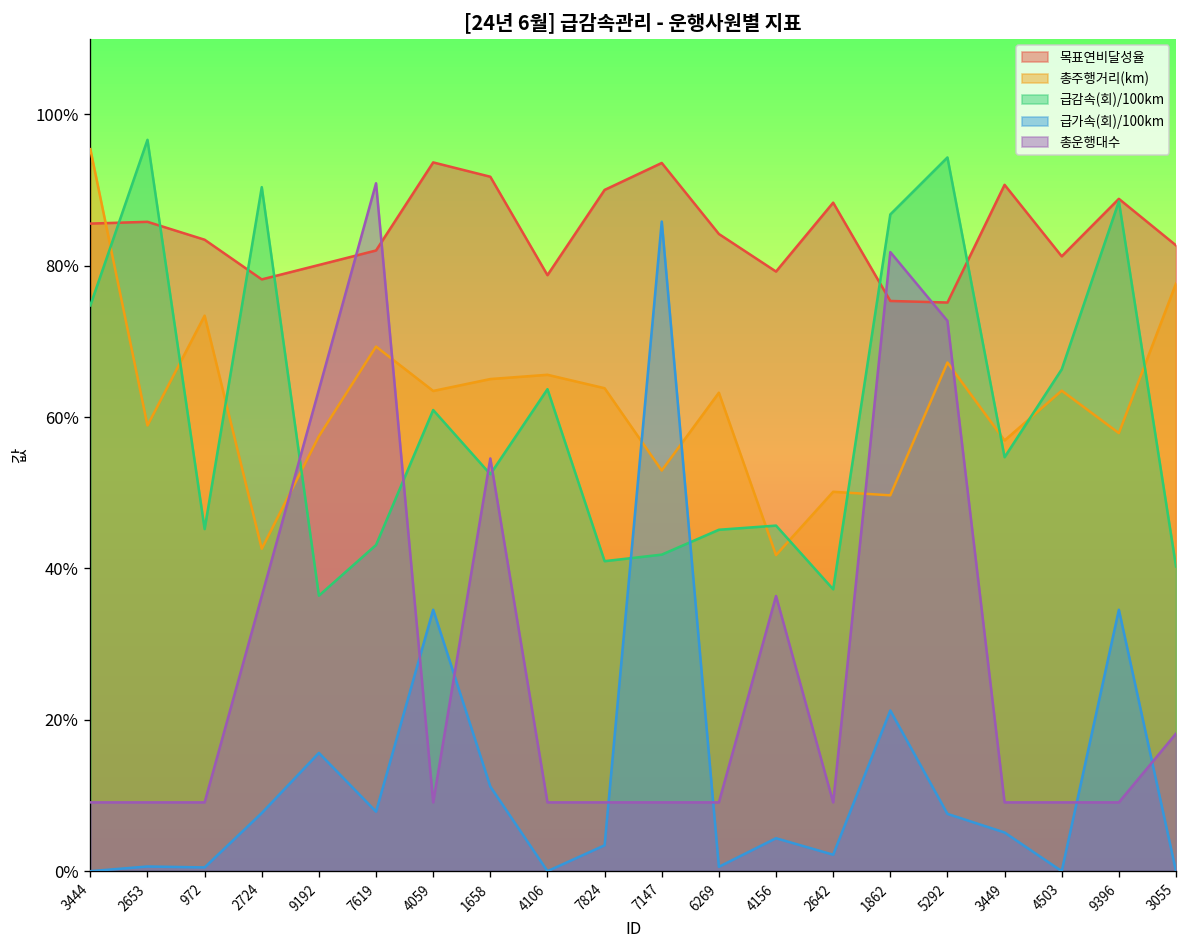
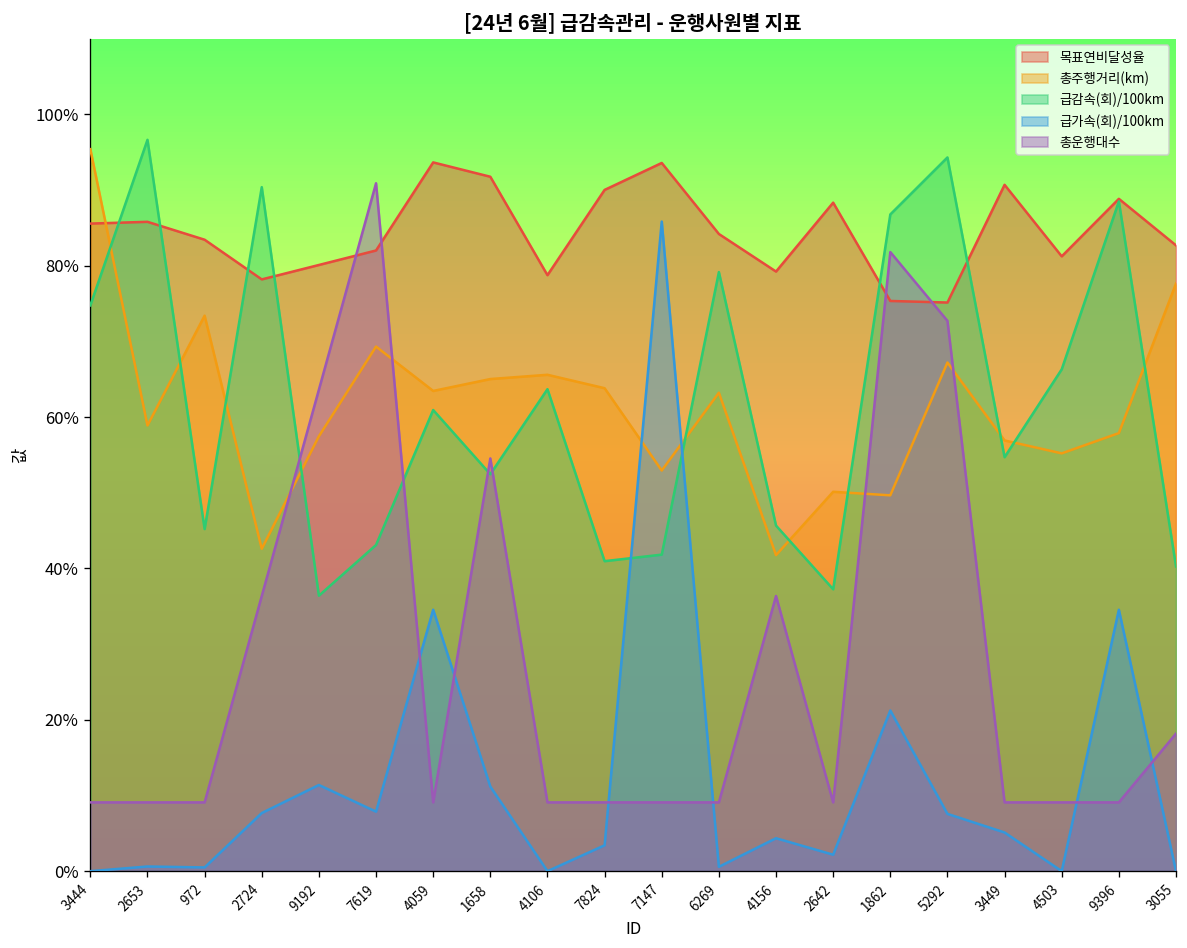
급가속(회)/100km, 9192: 16% -> 11%
급감속(회)/100km, 6269: 45% -> 79%
총주행거리(km), 4503: 64% -> 55%
